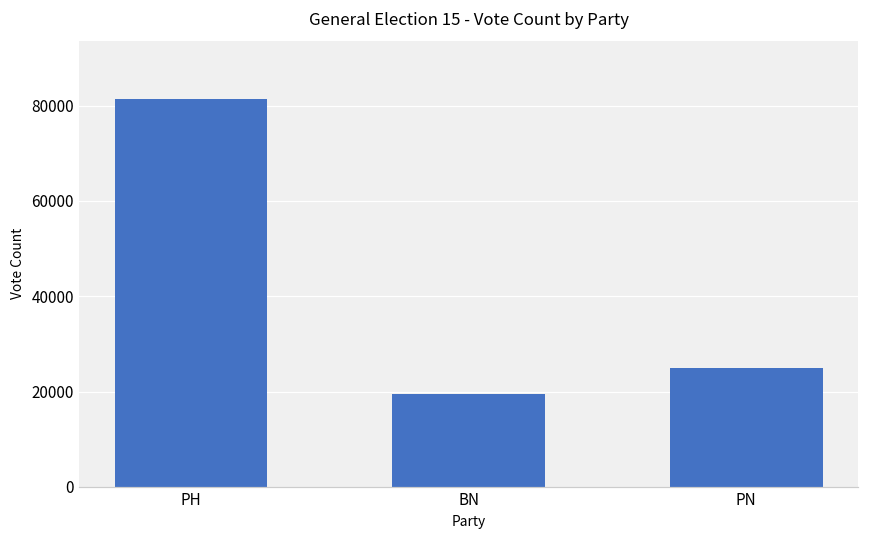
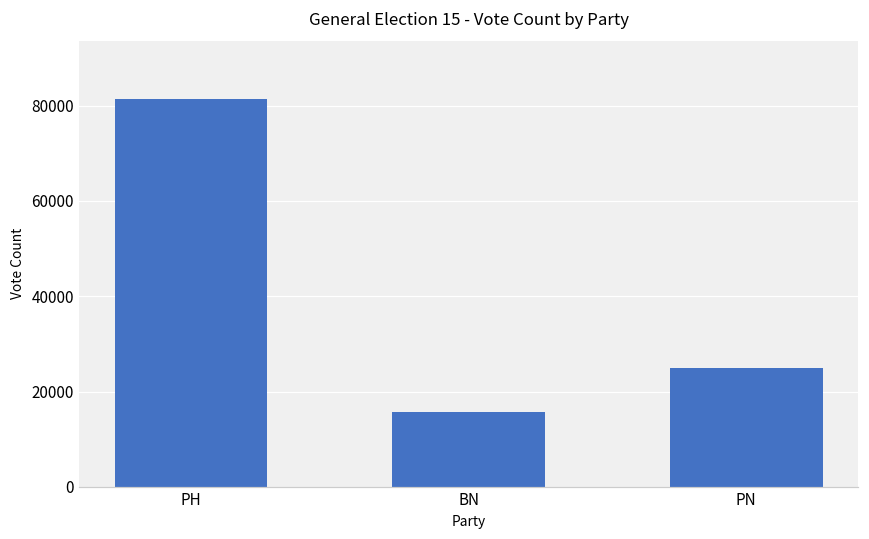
BN: 19000 -> 16000
